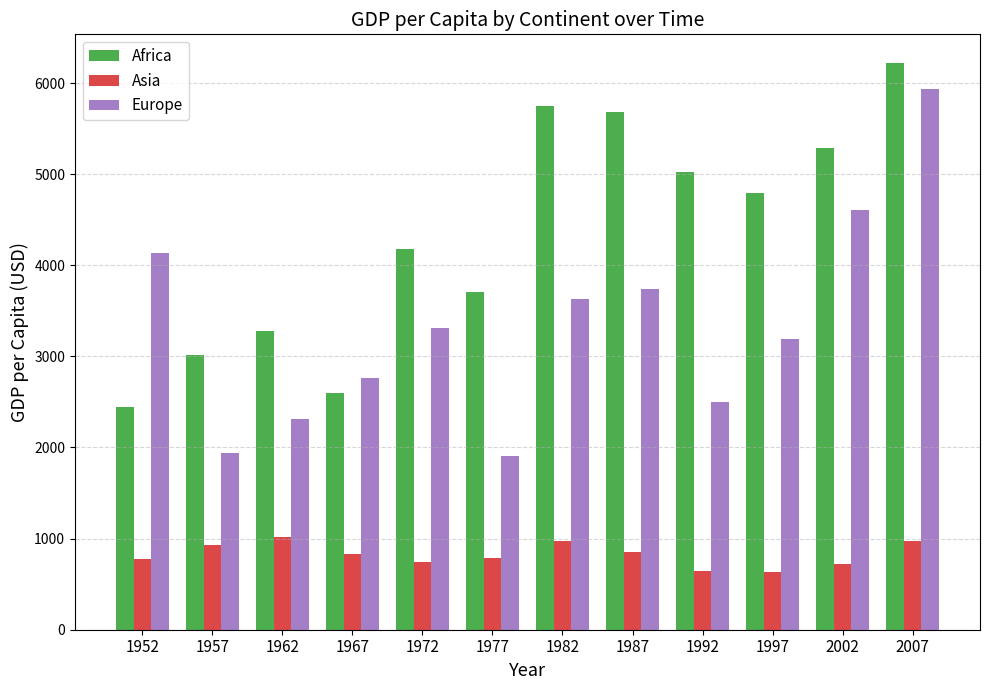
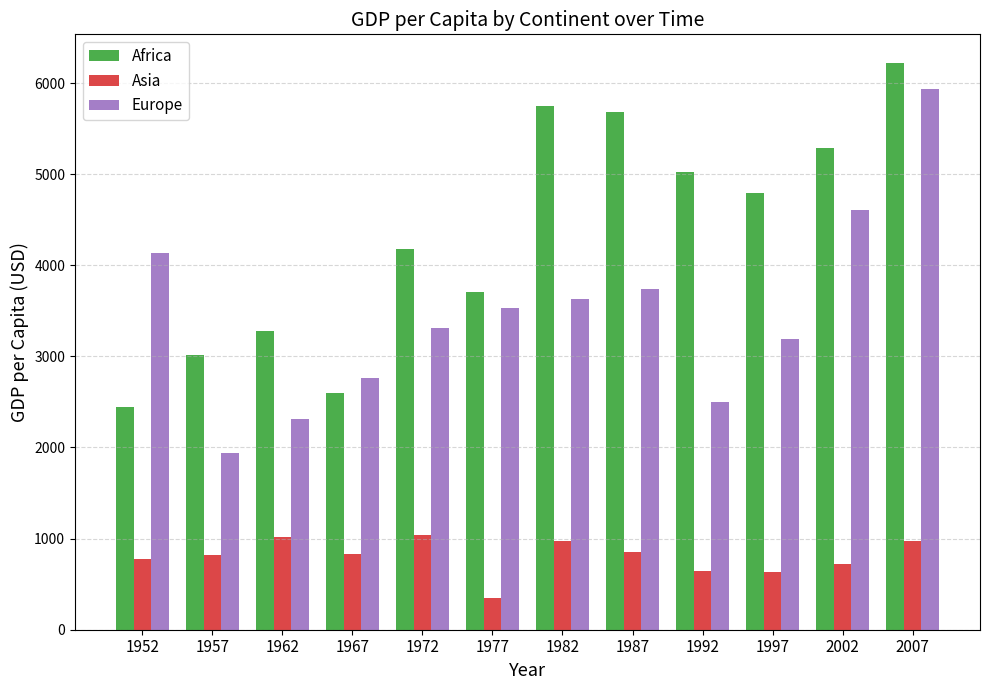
Asia, 1957: 900 -> 800
Asia, 1972: 700 -> 1000
Asia, 1977: 800 -> 400
Europe, 1977: 1900 -> 3500
